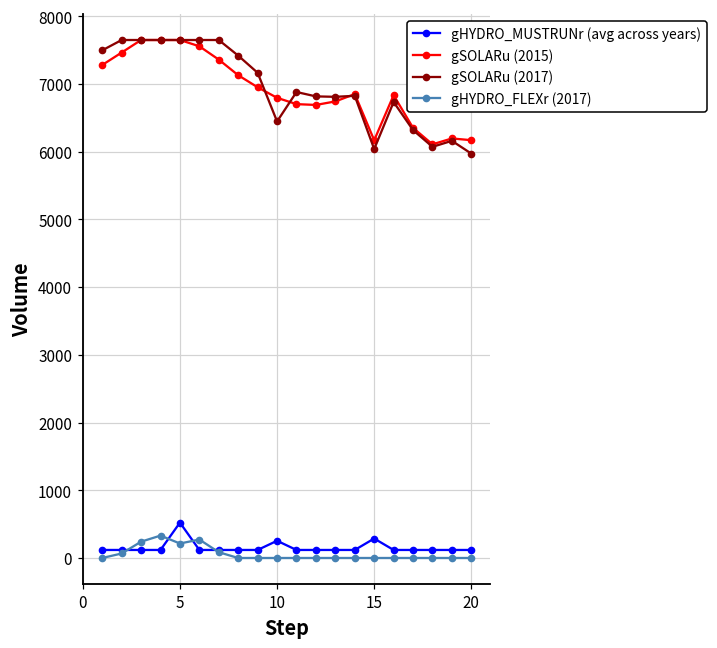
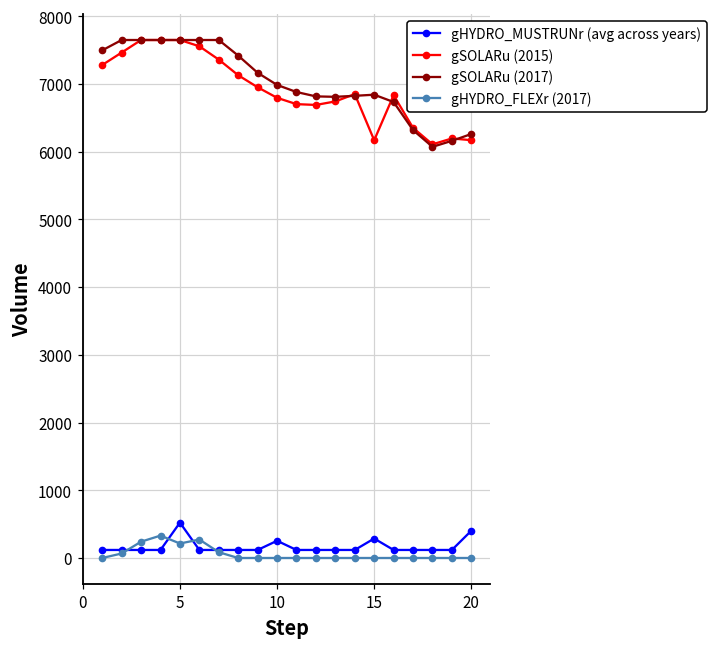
gSOLARu (2017), 10: 6400 -> 7000
gSOLARu (2017), 15: 6000 -> 6800
gHYDRO_MUSTRUNr (avg across years), 20: 100 -> 400
gSOLARu (2017), 20: 6000 -> 6300
